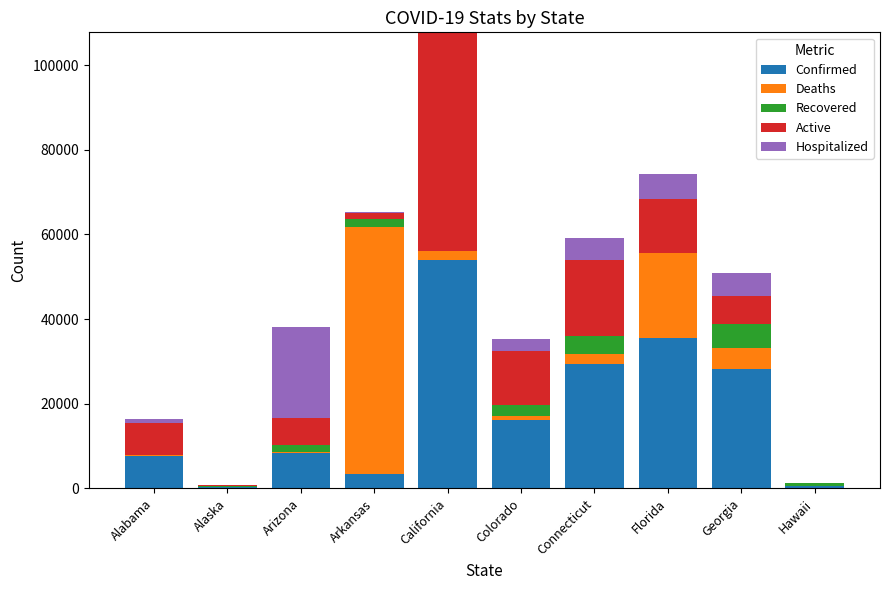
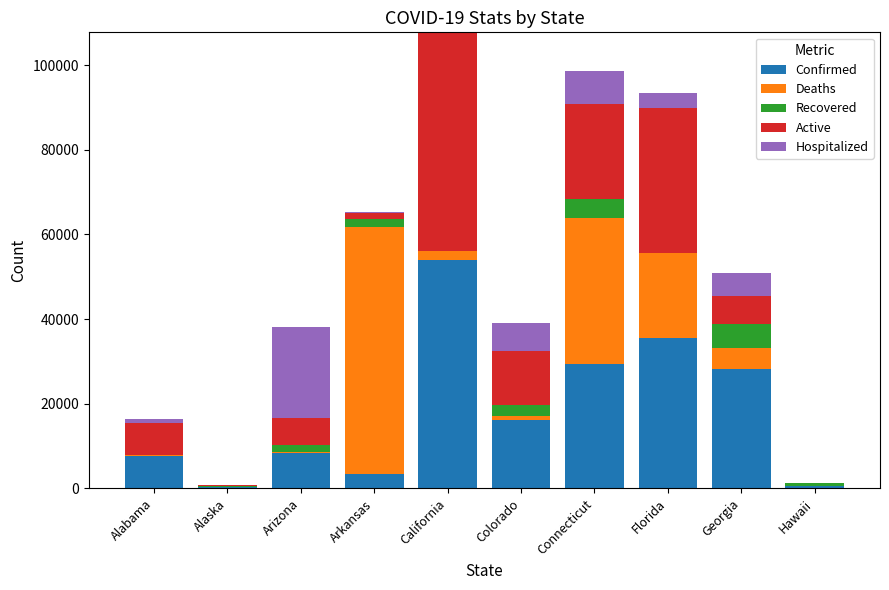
Hospitalized, Colorado: 3000 -> 7000
Deaths, Connecticut: 2000 -> 35000
Active, Connecticut: 18000 -> 23000
Hospitalized, Connecticut: 5000 -> 8000
Active, Florida: 13000 -> 34000
Hospitalized, Florida: 6000 -> 4000
